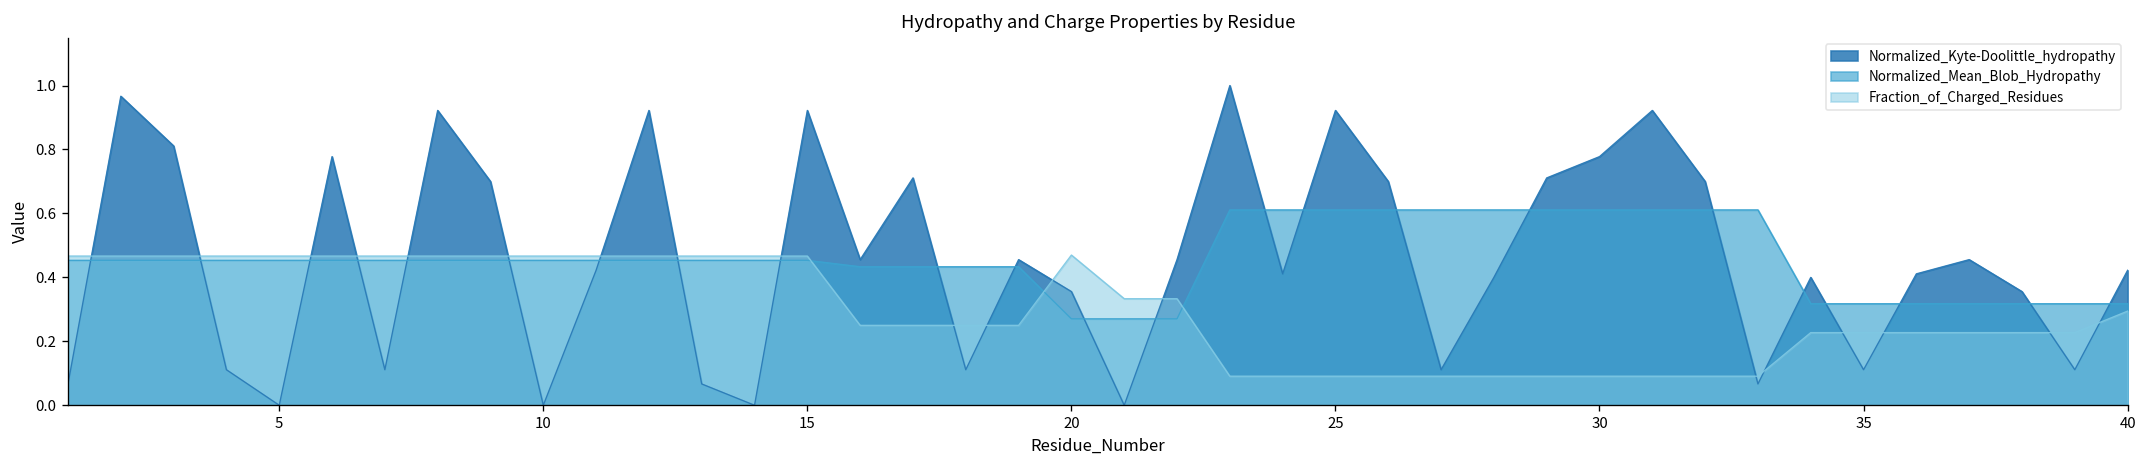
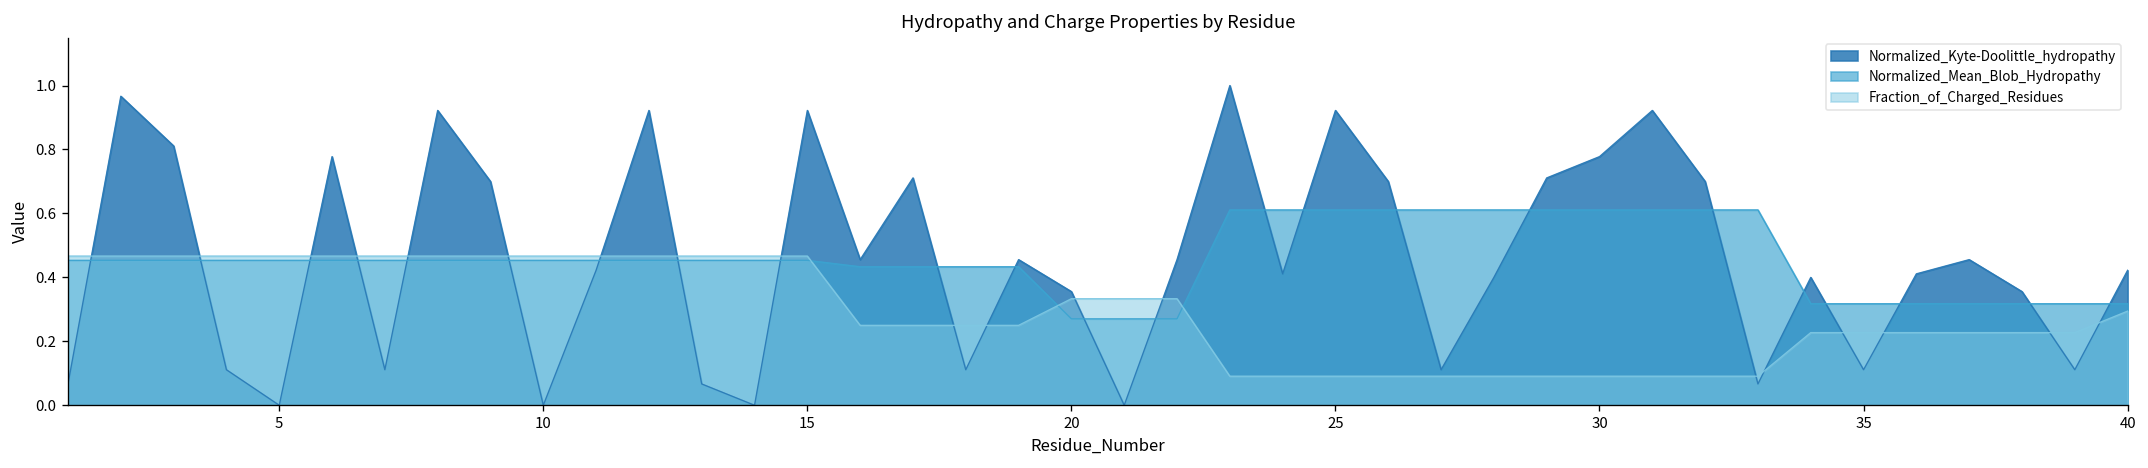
Fraction_of_Charged_Residues, 20: 0.47 -> 0.33
